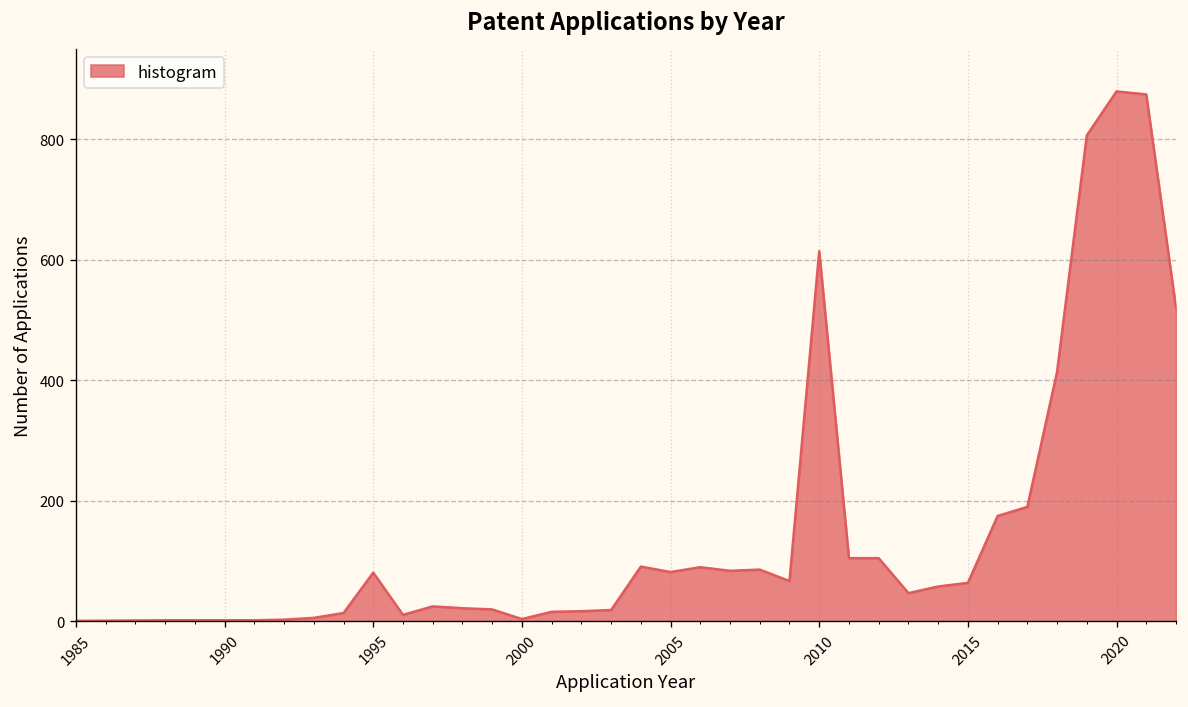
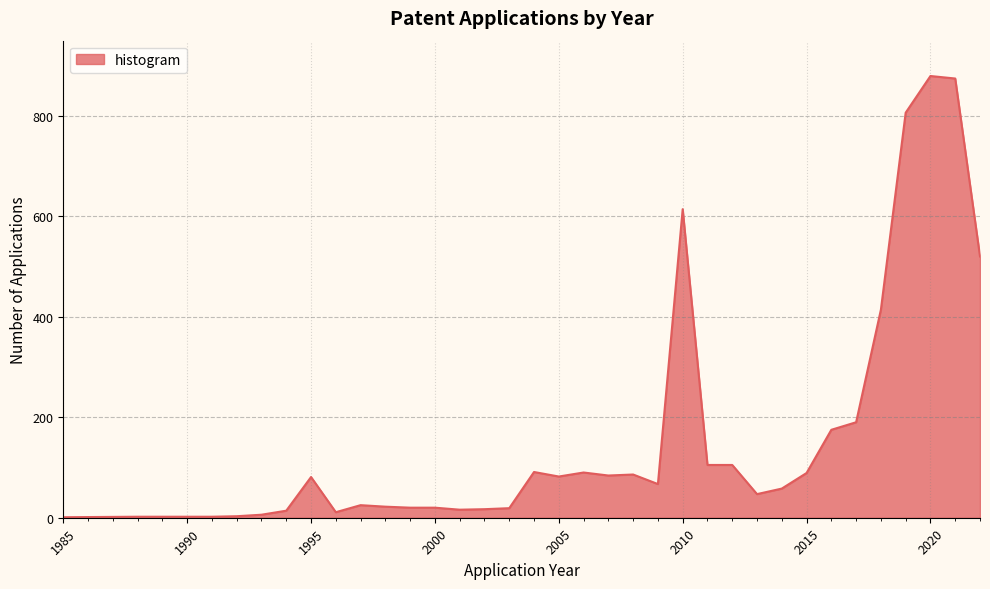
2000: 0 -> 20
2015: 60 -> 90
